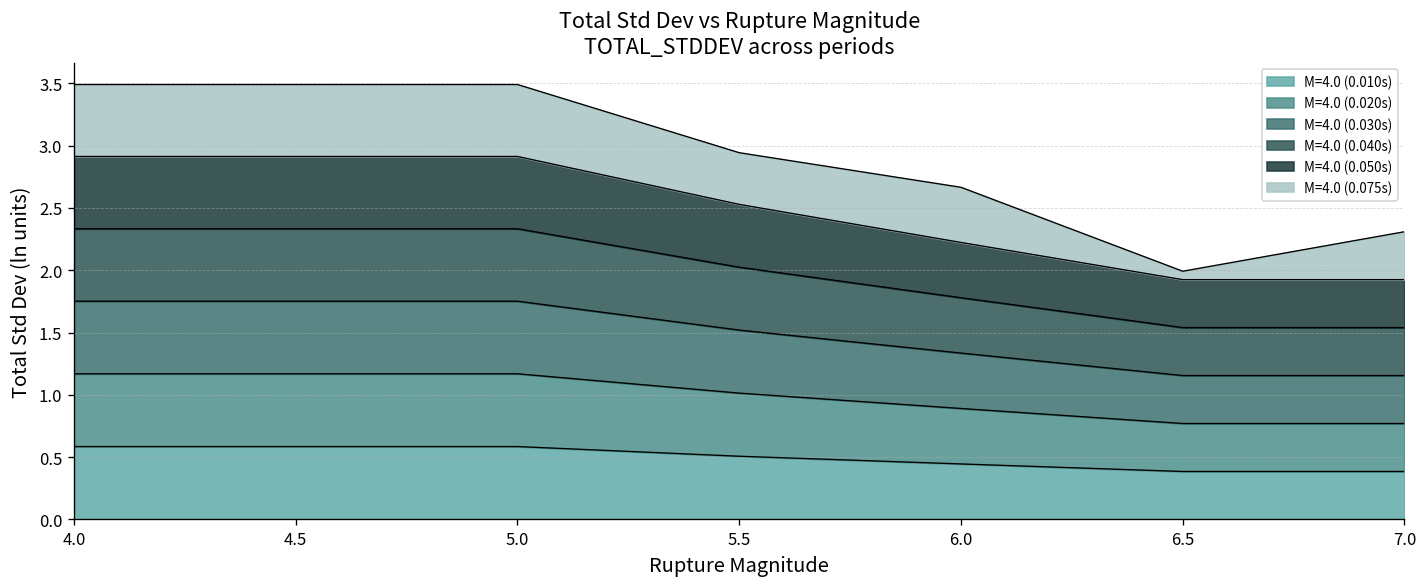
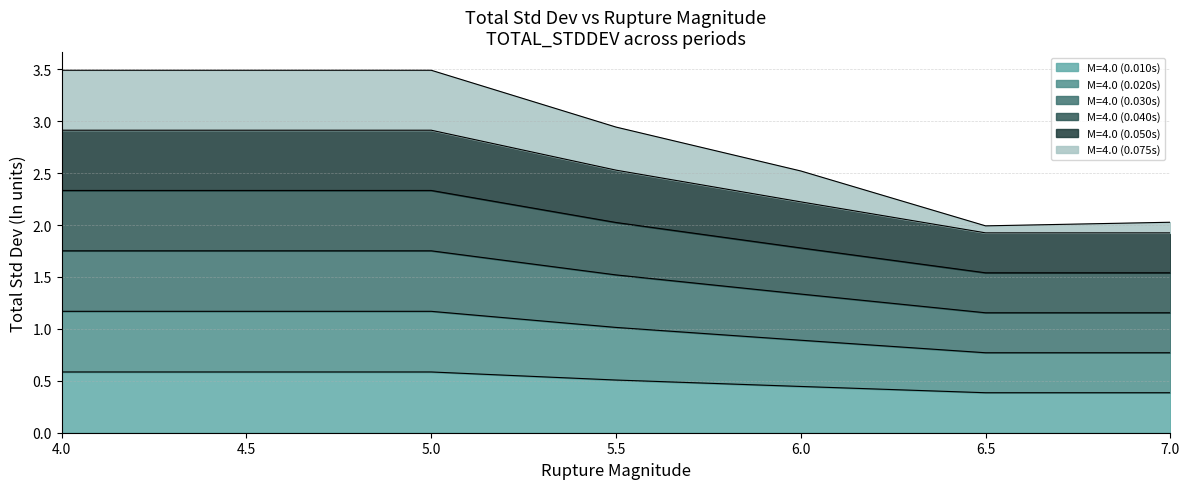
M=4.0 (0.075s), 6.0: 0.44 -> 0.30
M=4.0 (0.075s), 7.0: 0.38 -> 0.10
